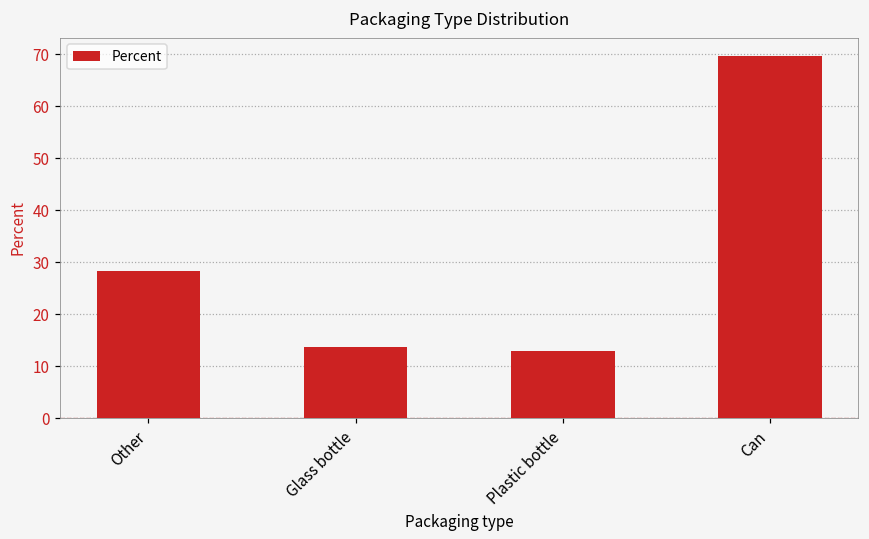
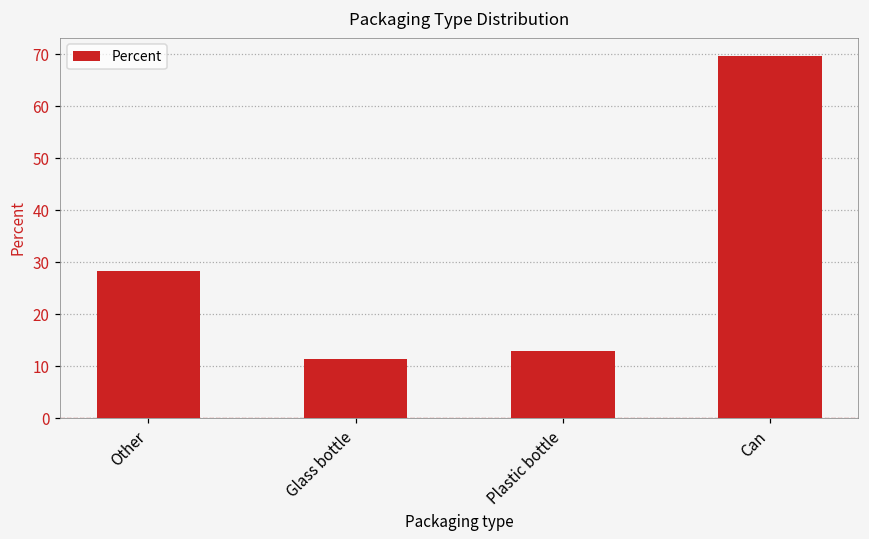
Glass bottle: 14 -> 11
